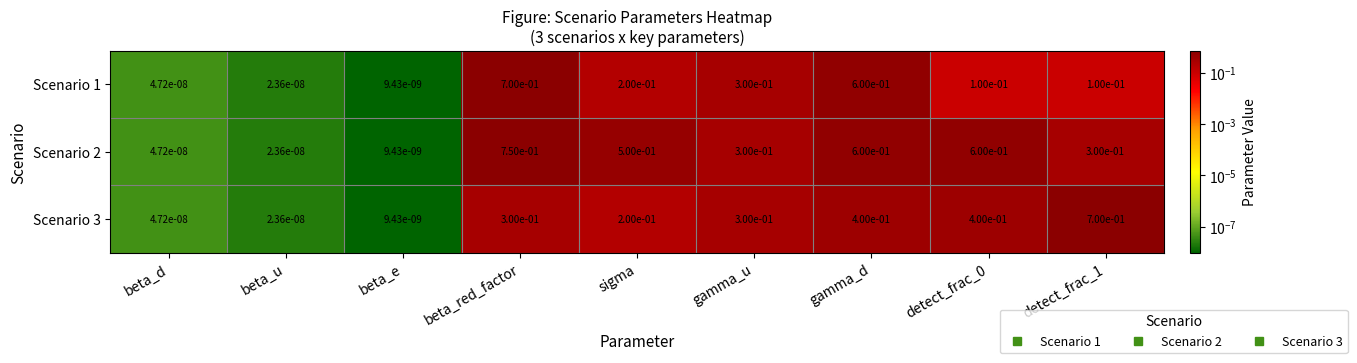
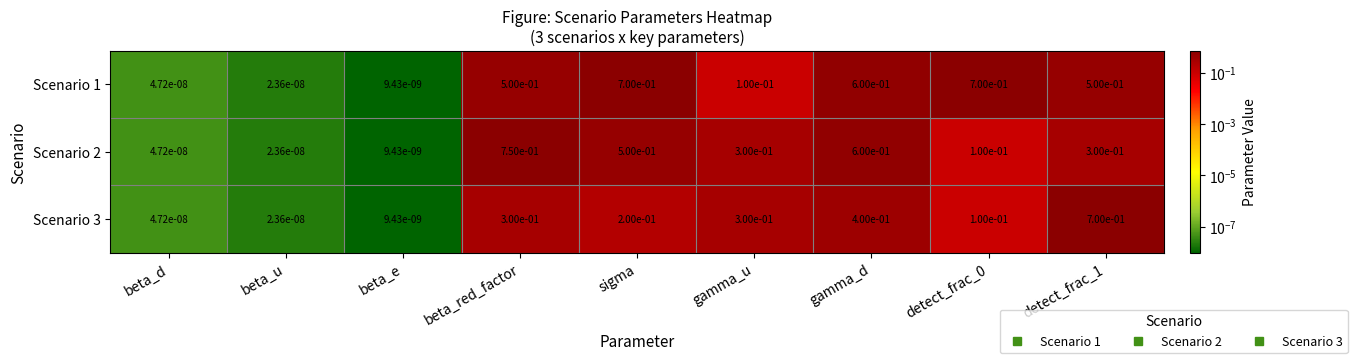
Scenario 1, beta_red_factor: 7.00e-01 -> 5.00e-01
Scenario 1, sigma: 2.00e-01 -> 7.00e-01
Scenario 1, gamma_u: 3.00e-01 -> 1.00e-01
Scenario 1, detect_frac_0: 1.00e-01 -> 7.00e-01
Scenario 1, detect_frac_1: 1.00e-01 -> 5.00e-01
Scenario 2, detect_frac_0: 6.00e-01 -> 1.00e-01
Scenario 3, detect_frac_0: 4.00e-01 -> 1.00e-01
